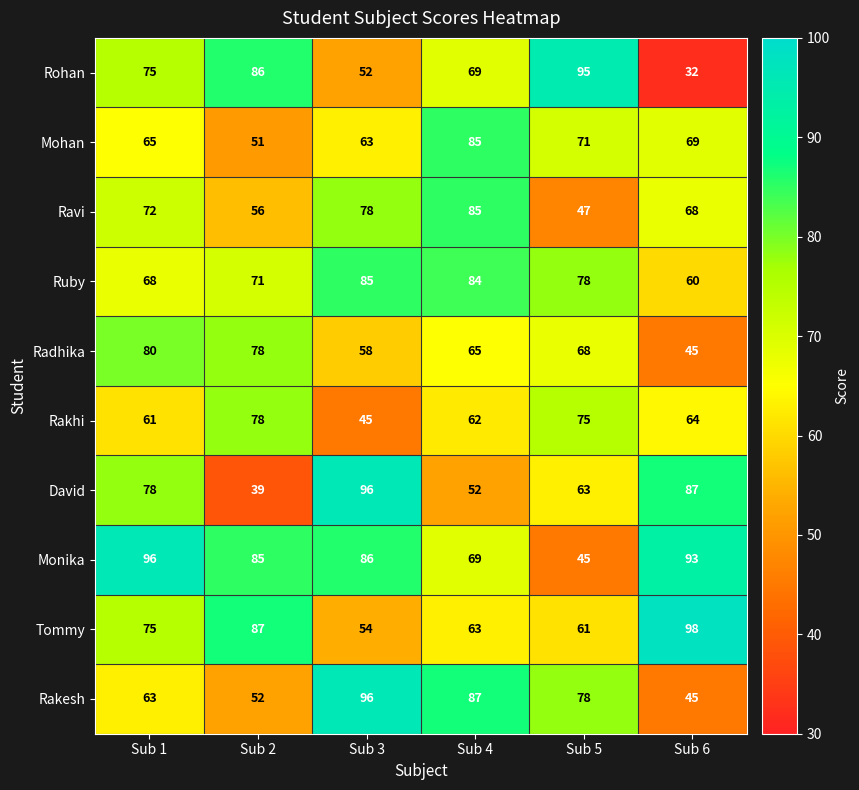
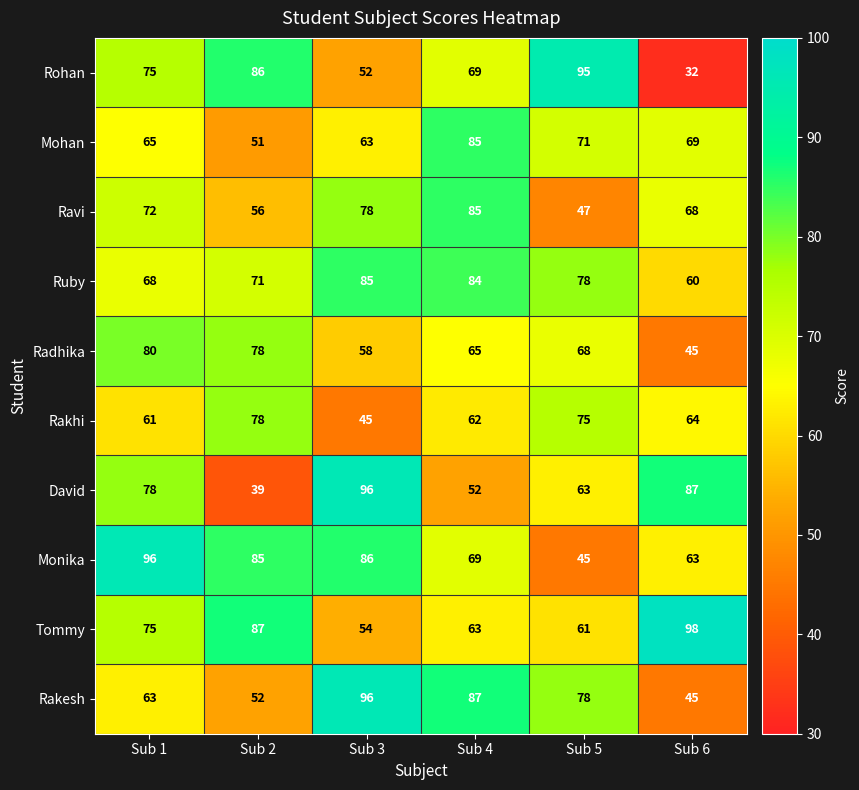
Monika, Sub 6: 93 -> 63
